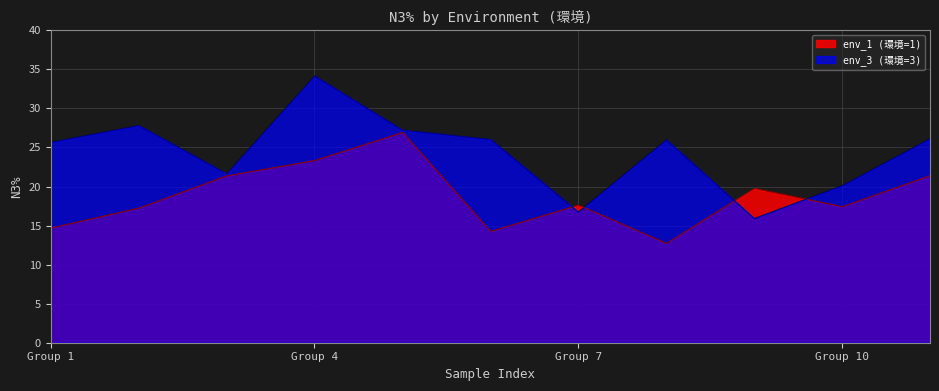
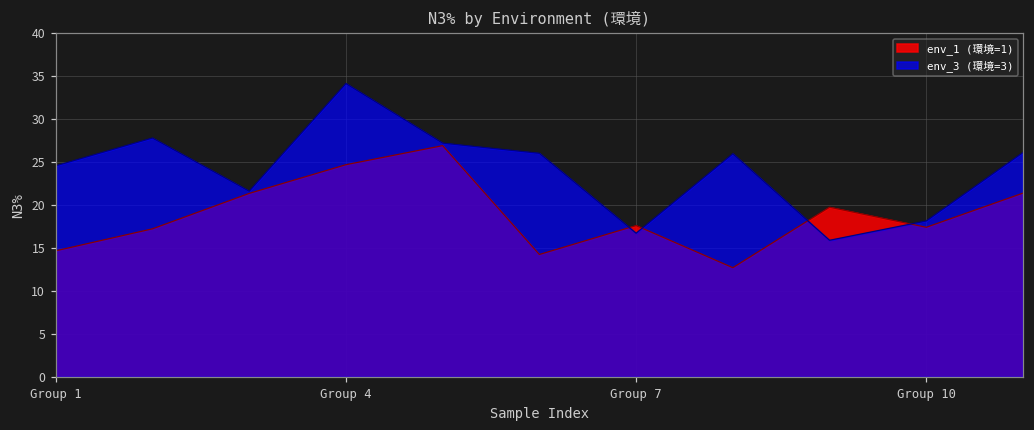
env_3 (環境=3), Group 1: 26 -> 25
env_1 (環境=1), Group 4: 23 -> 25
env_3 (環境=3), Group 10: 20 -> 18
